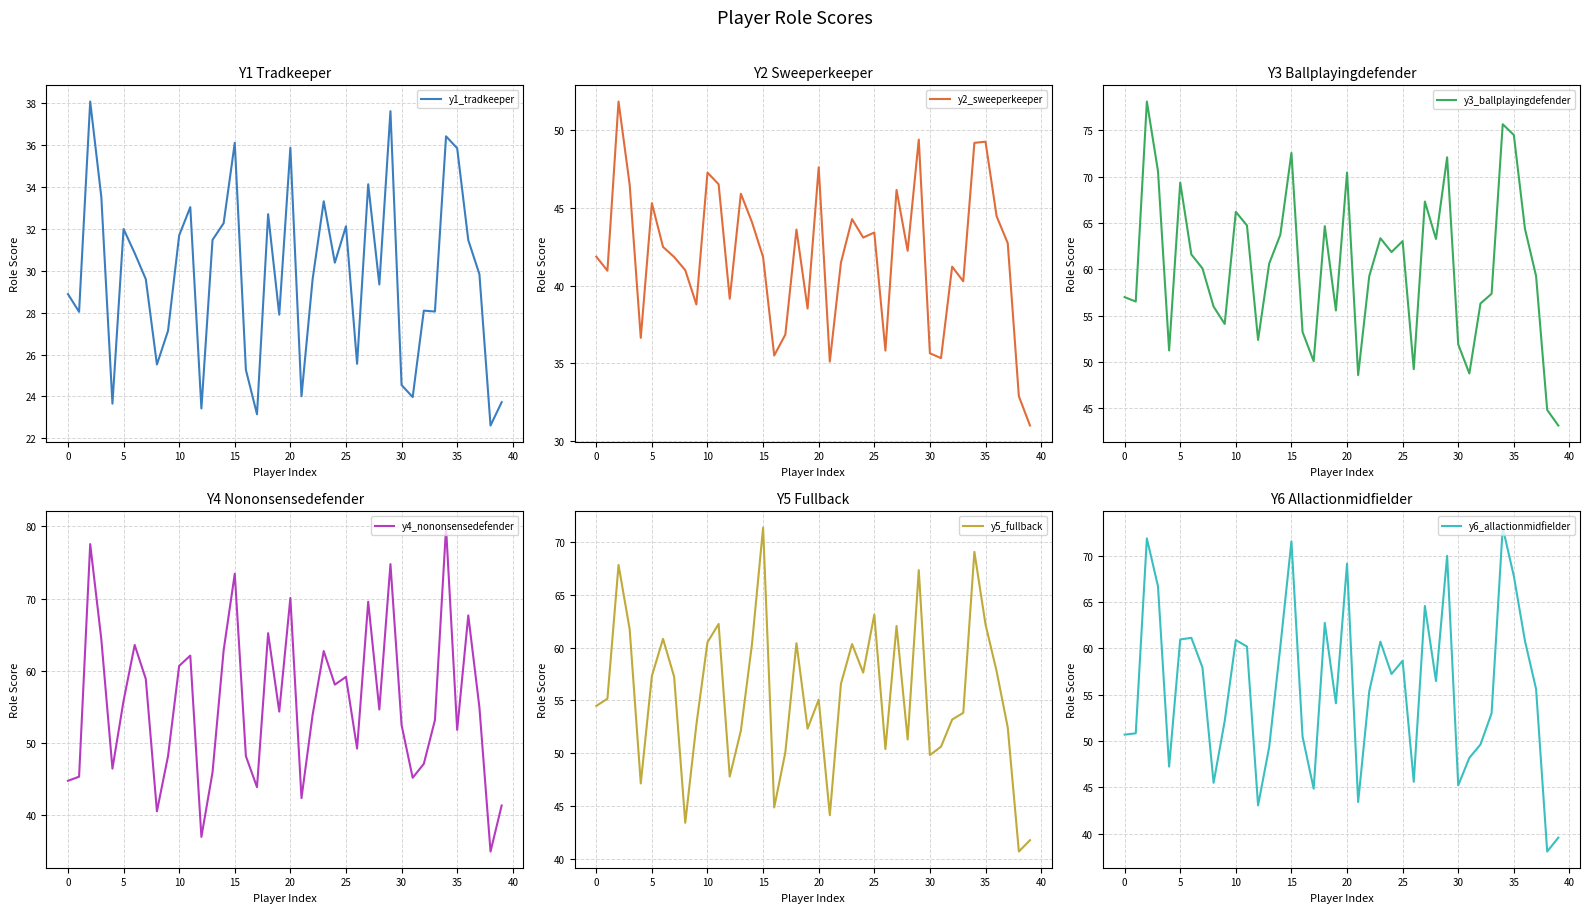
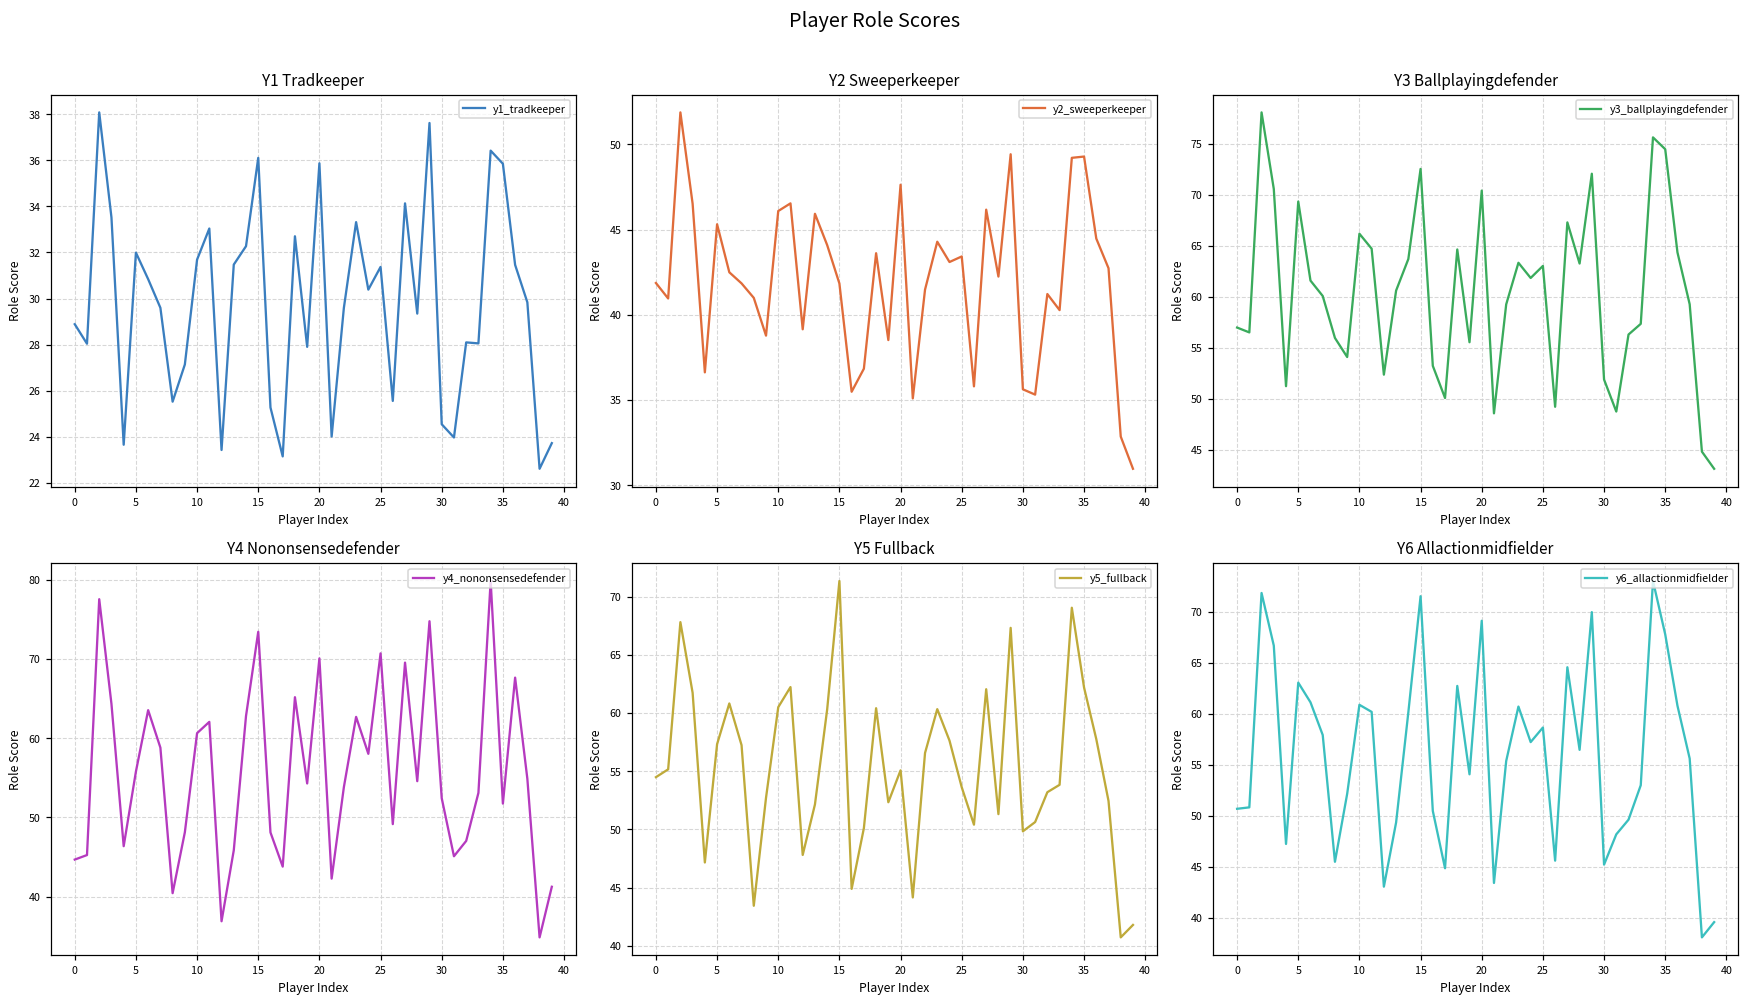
Y1 Tradkeeper, 25: 32.1 -> 31.4
Y2 Sweeperkeeper, 10: 47.3 -> 46.1
Y4 Nononsensedefender, 25: 59 -> 71
Y5 Fullback, 25: 63.1 -> 53.6
Y6 Allactionmidfielder, 5: 61 -> 63
